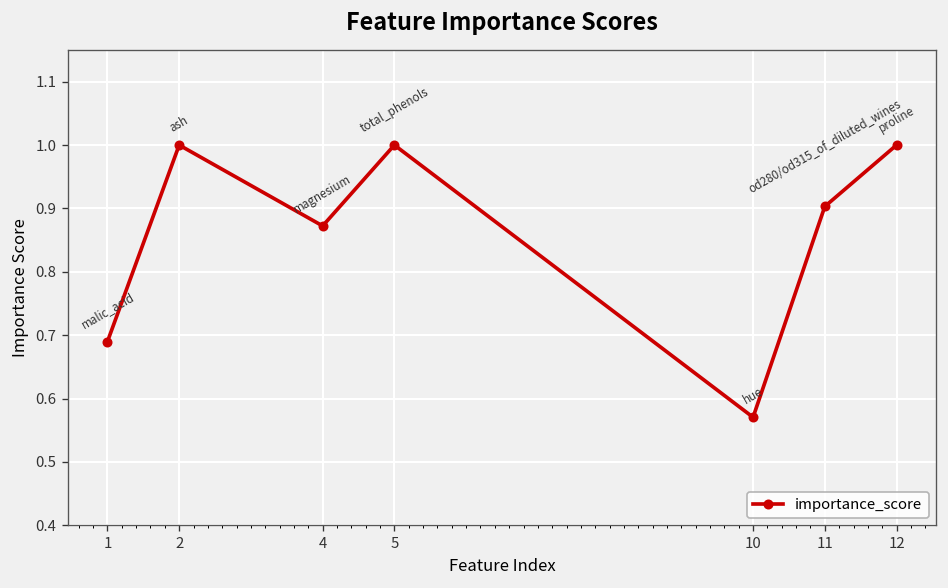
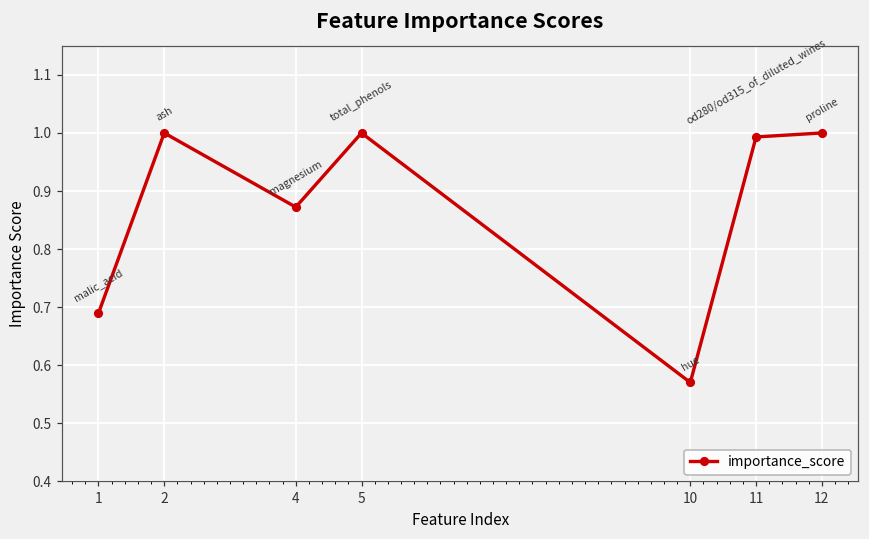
11: 0.90 -> 0.99
